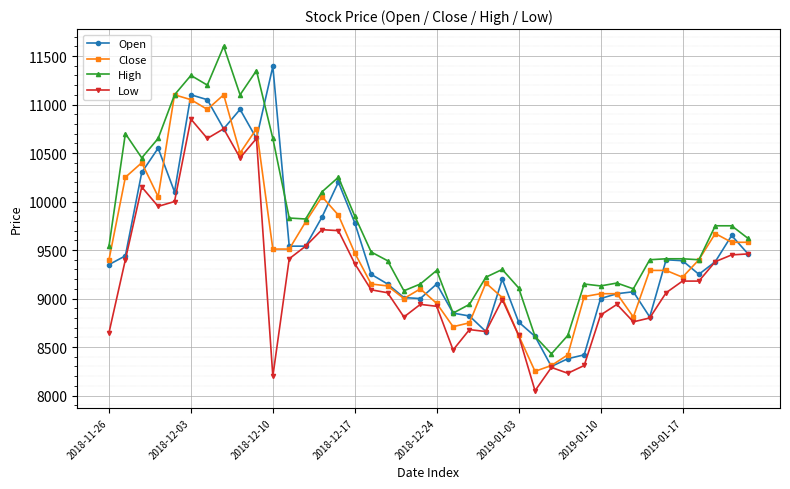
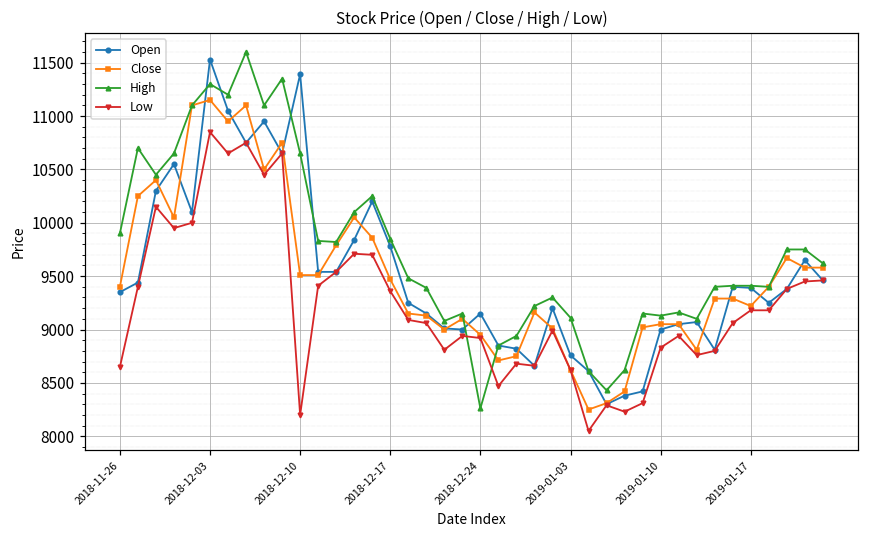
High, 2018-11-26: 9500 -> 9900
Open, 2018-12-03: 11100 -> 11500
Close, 2018-12-03: 11100 -> 11200
High, 2018-12-24: 9300 -> 8300
